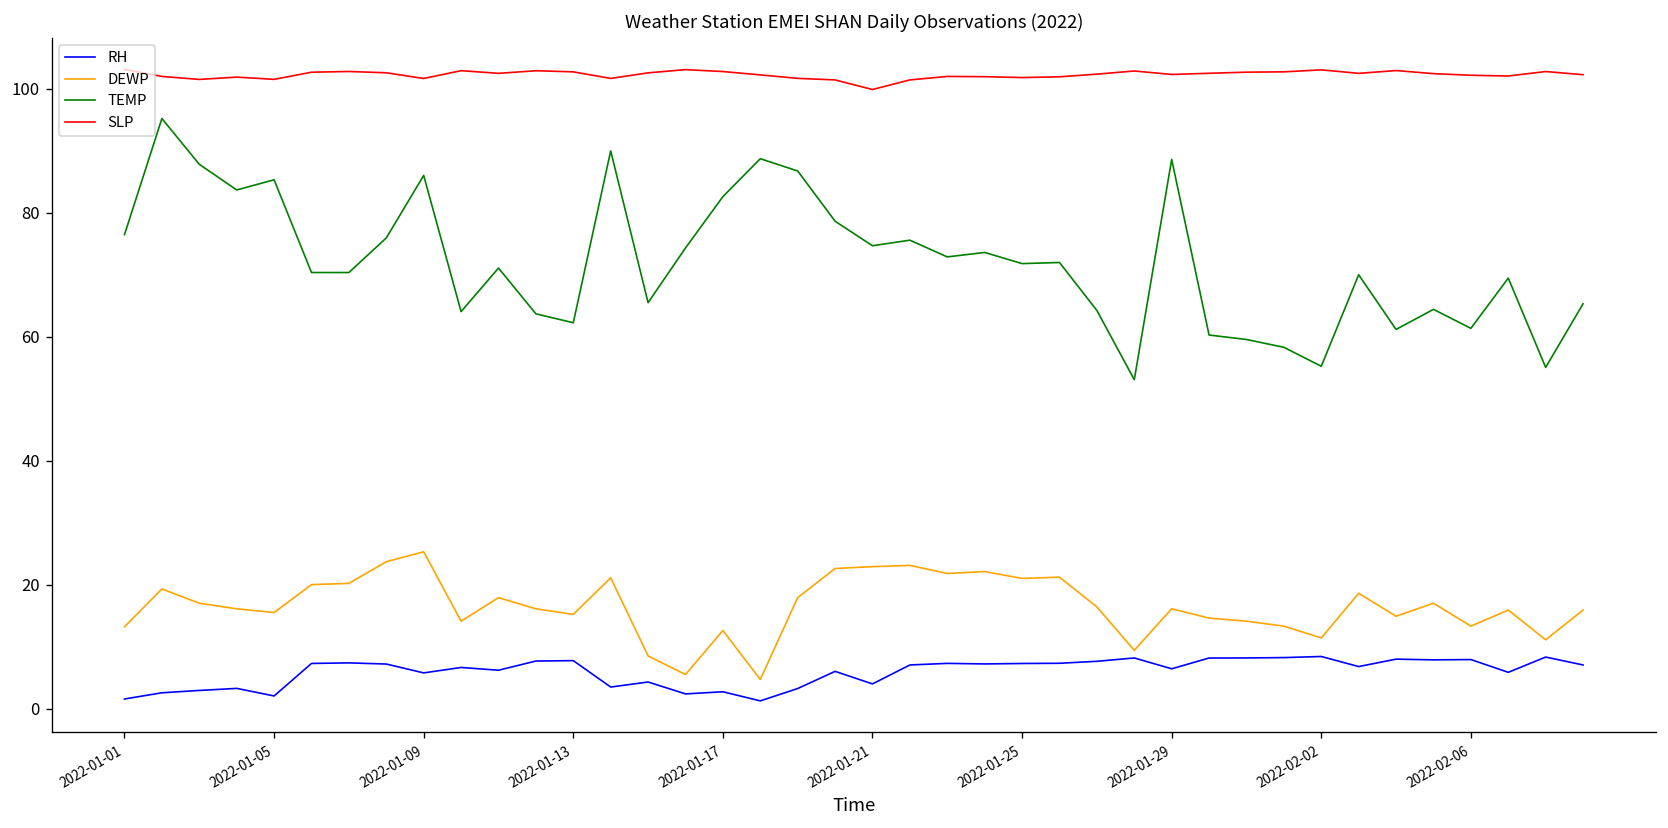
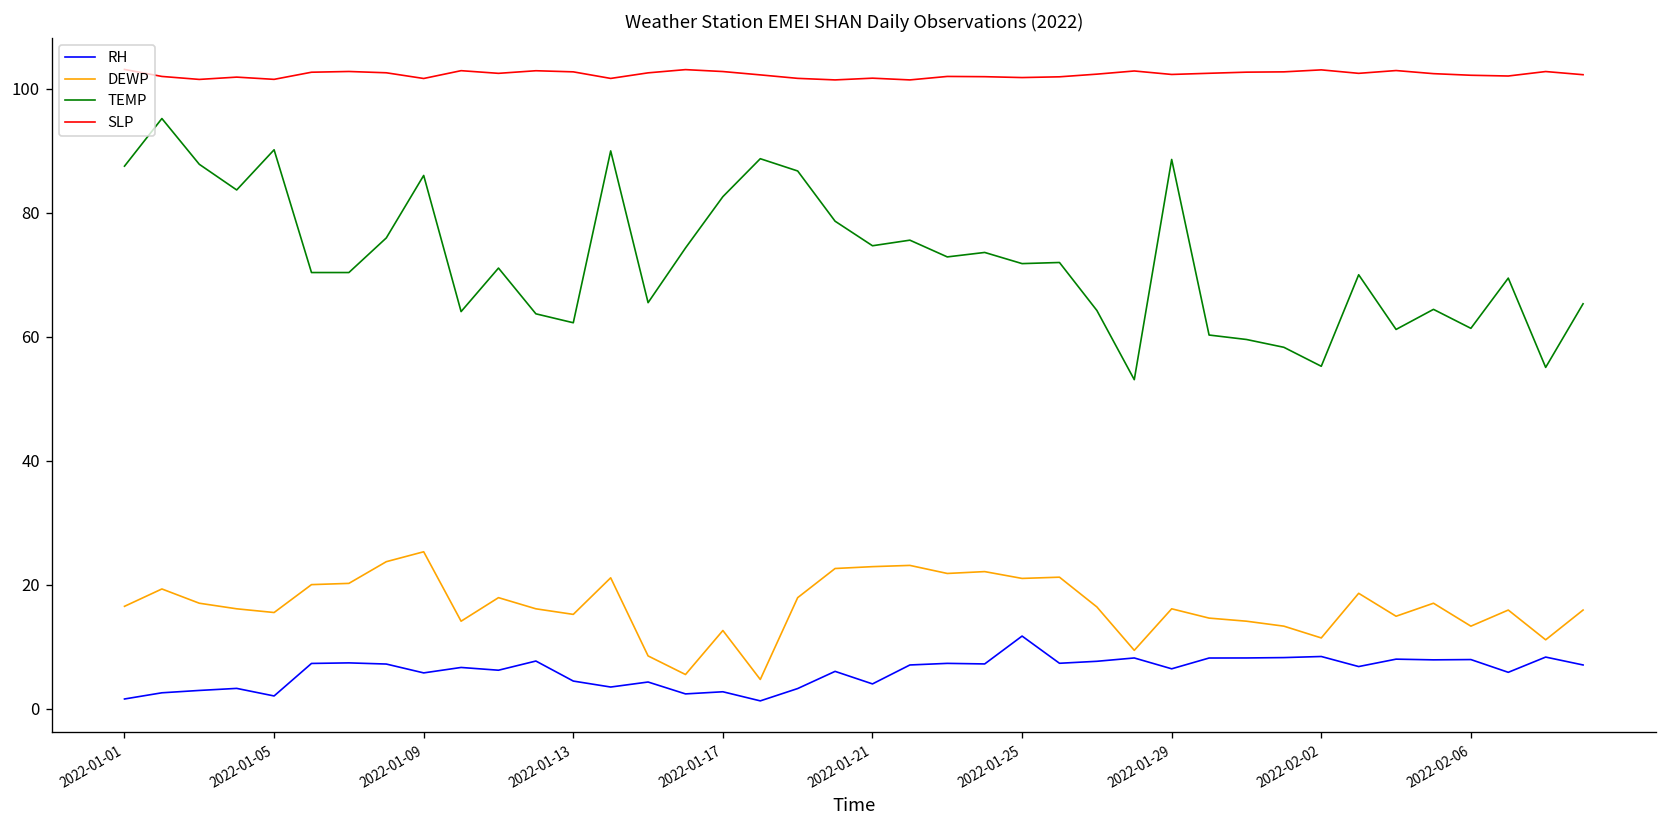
DEWP, 2022-01-01: 13 -> 17
TEMP, 2022-01-01: 76 -> 88
TEMP, 2022-01-05: 85 -> 90
RH, 2022-01-13: 8 -> 4
SLP, 2022-01-21: 100 -> 102
RH, 2022-01-25: 7 -> 12
